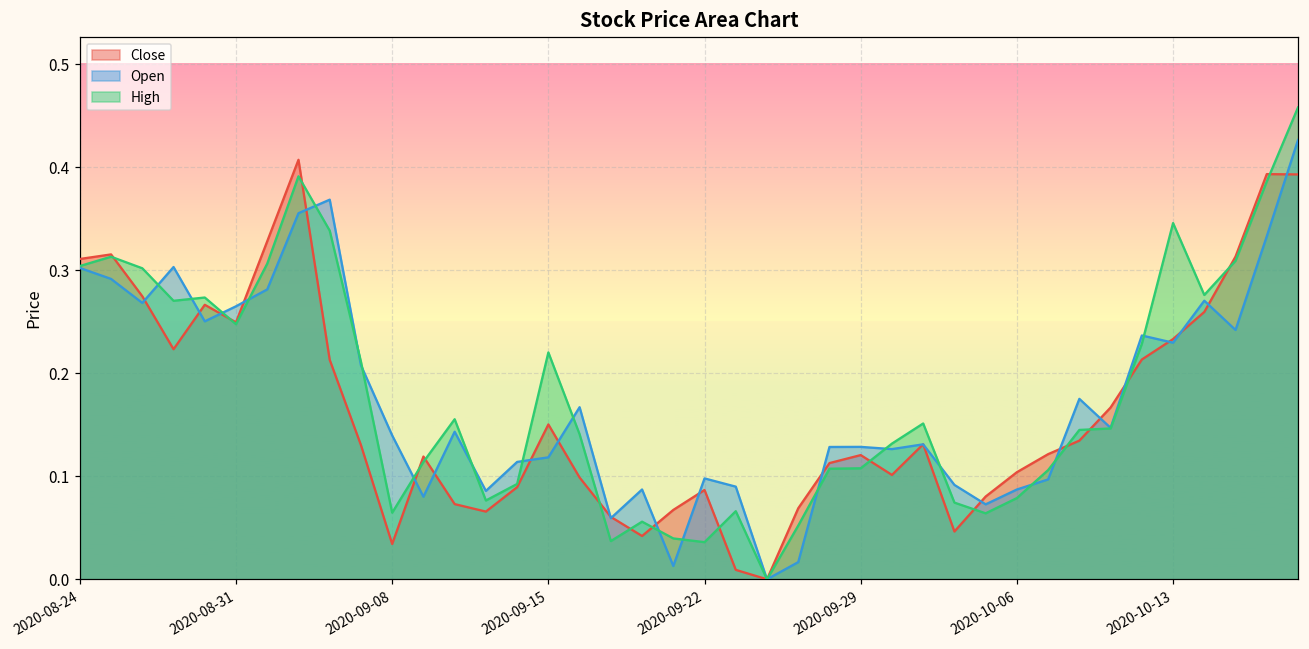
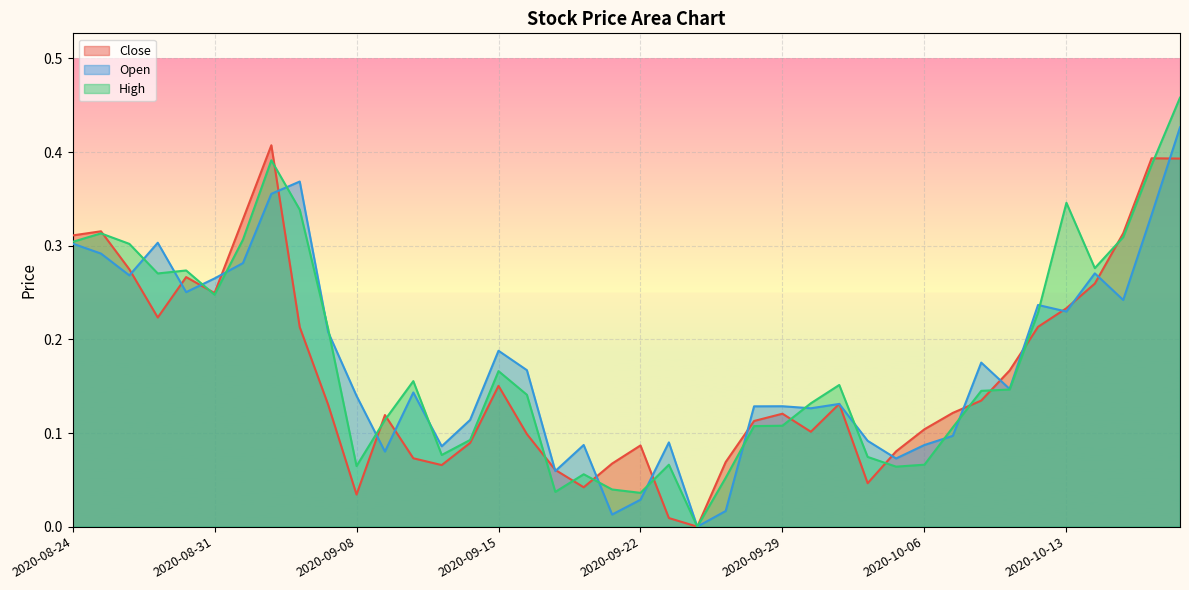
Open, 2020-09-15: 0.12 -> 0.19
High, 2020-09-15: 0.22 -> 0.17
Open, 2020-09-22: 0.10 -> 0.03
High, 2020-10-06: 0.08 -> 0.07
